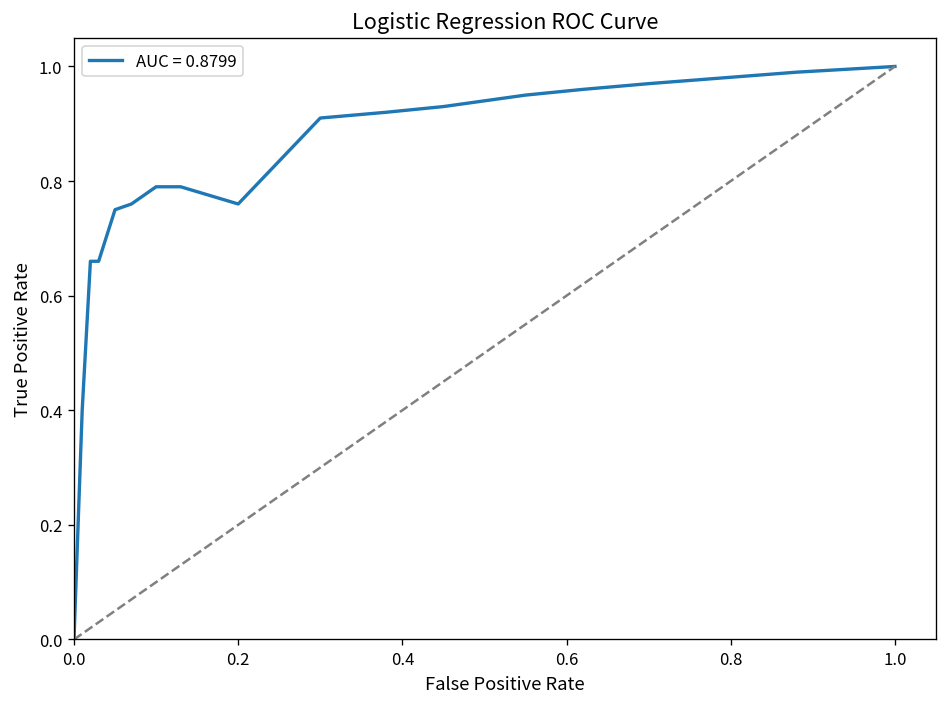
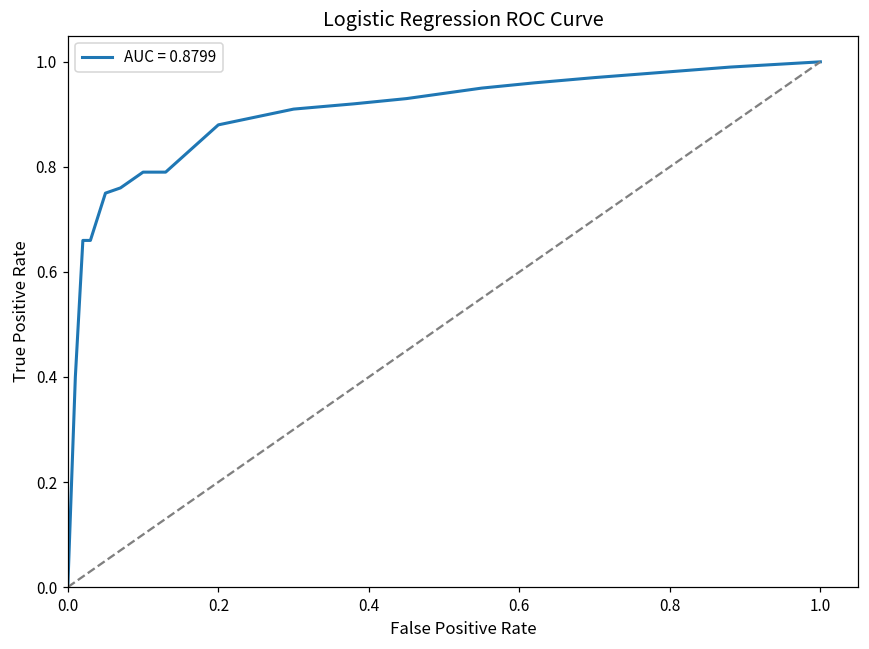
AUC = 0.8799, 0.2: 0.76 -> 0.88
